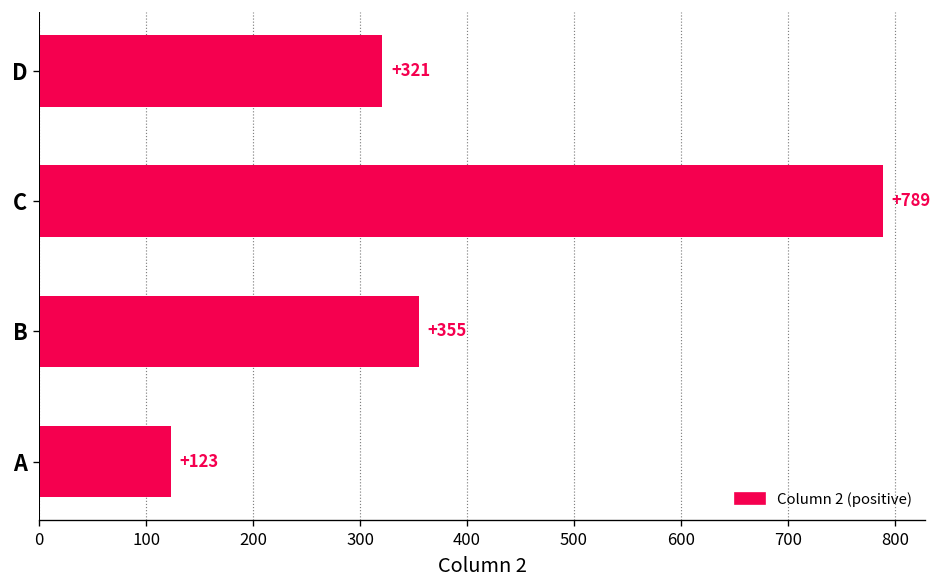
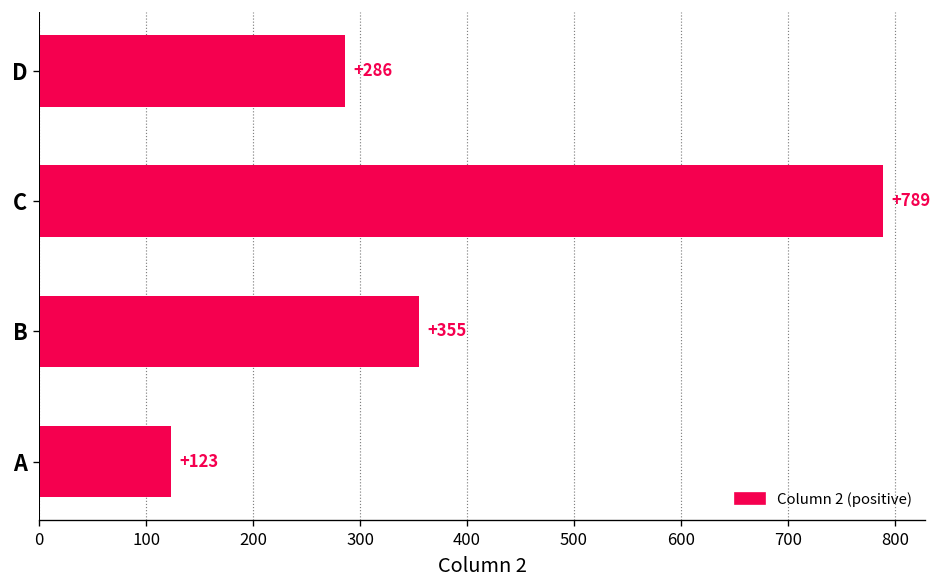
D: +321 -> +286
